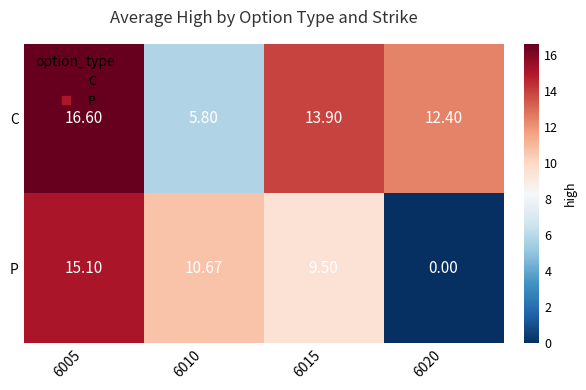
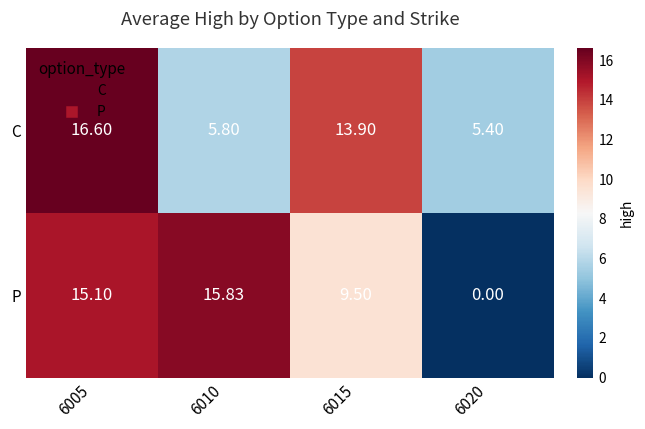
C, 6020: 12.40 -> 5.40
P, 6010: 10.67 -> 15.83
